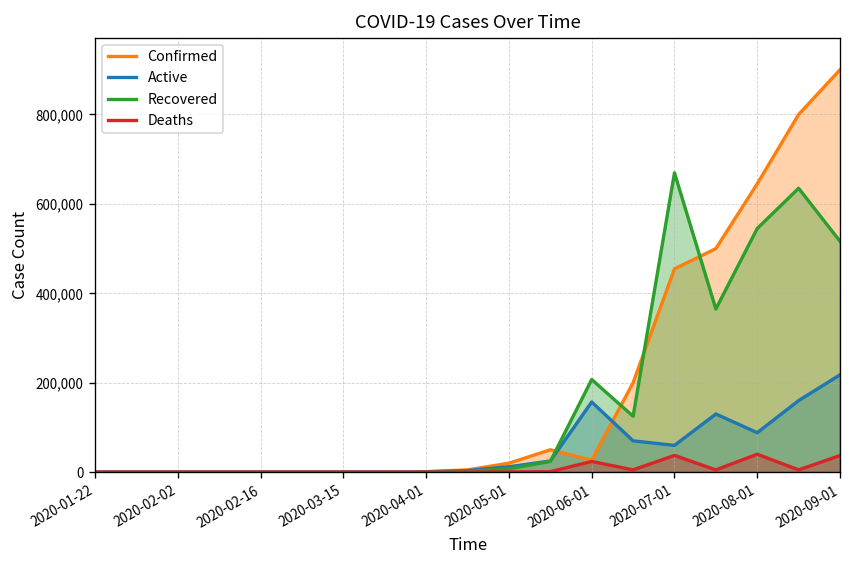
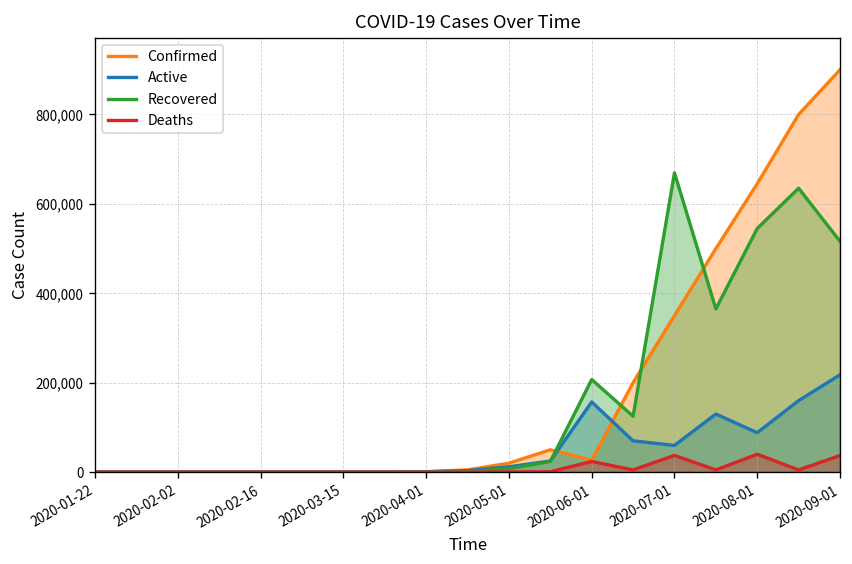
Confirmed, 2020-07-01: 450,000 -> 350,000
